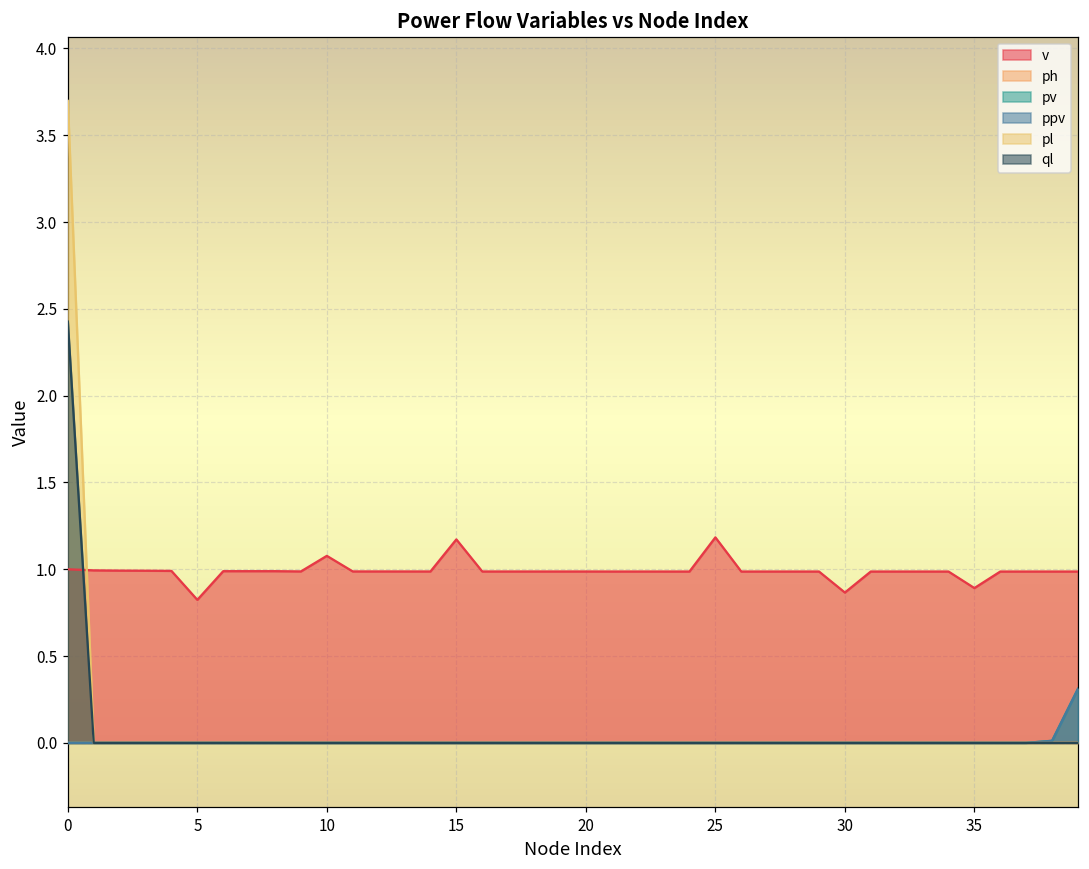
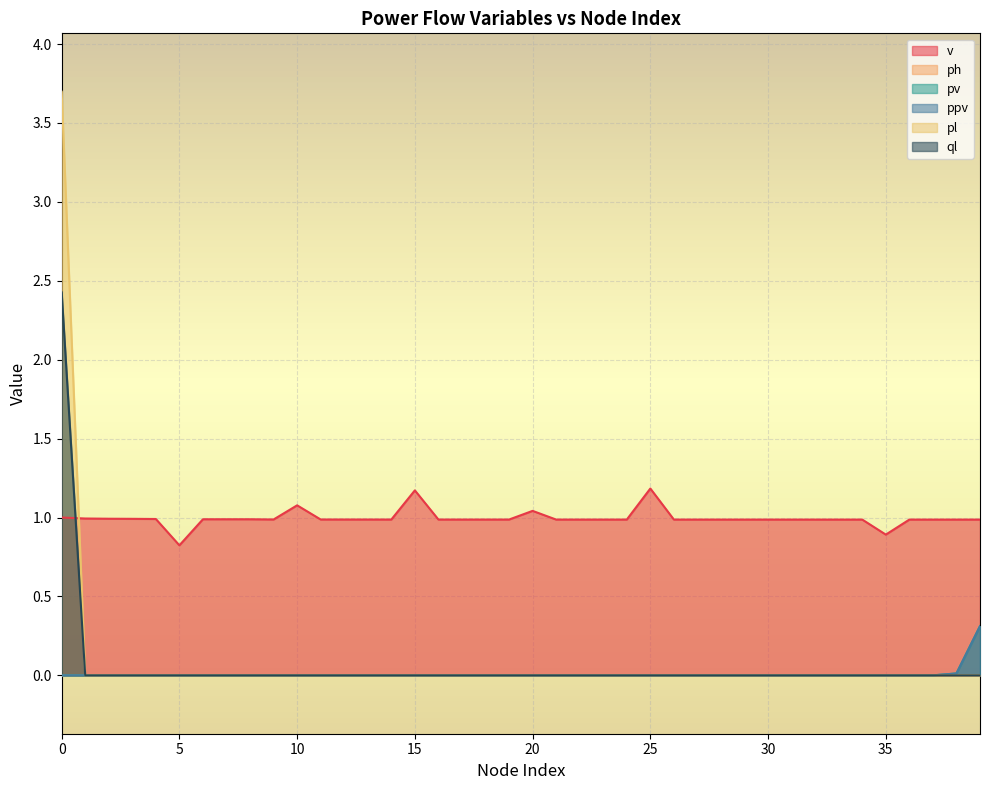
v, 20: 0.99 -> 1.04
v, 30: 0.87 -> 0.99
